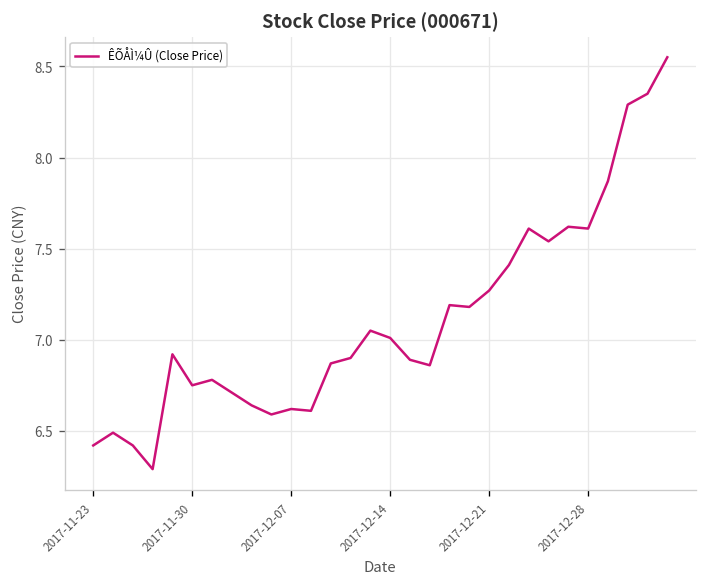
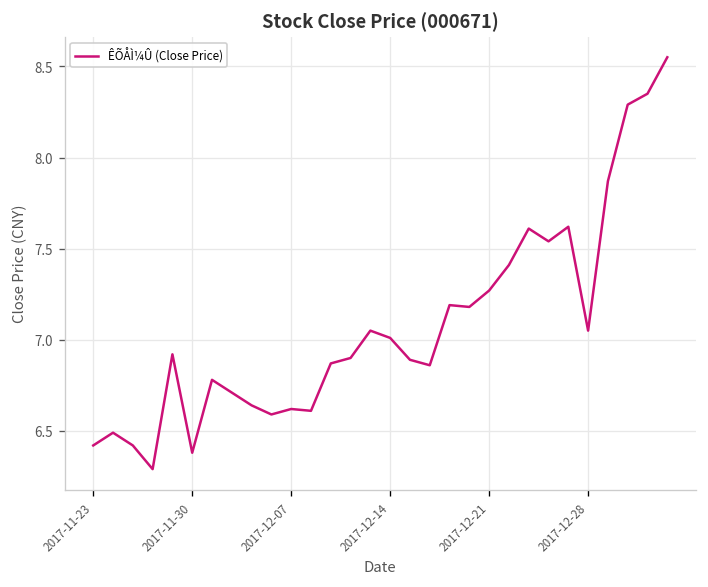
2017-11-30: 6.75 -> 6.38
2017-12-28: 7.61 -> 7.05
